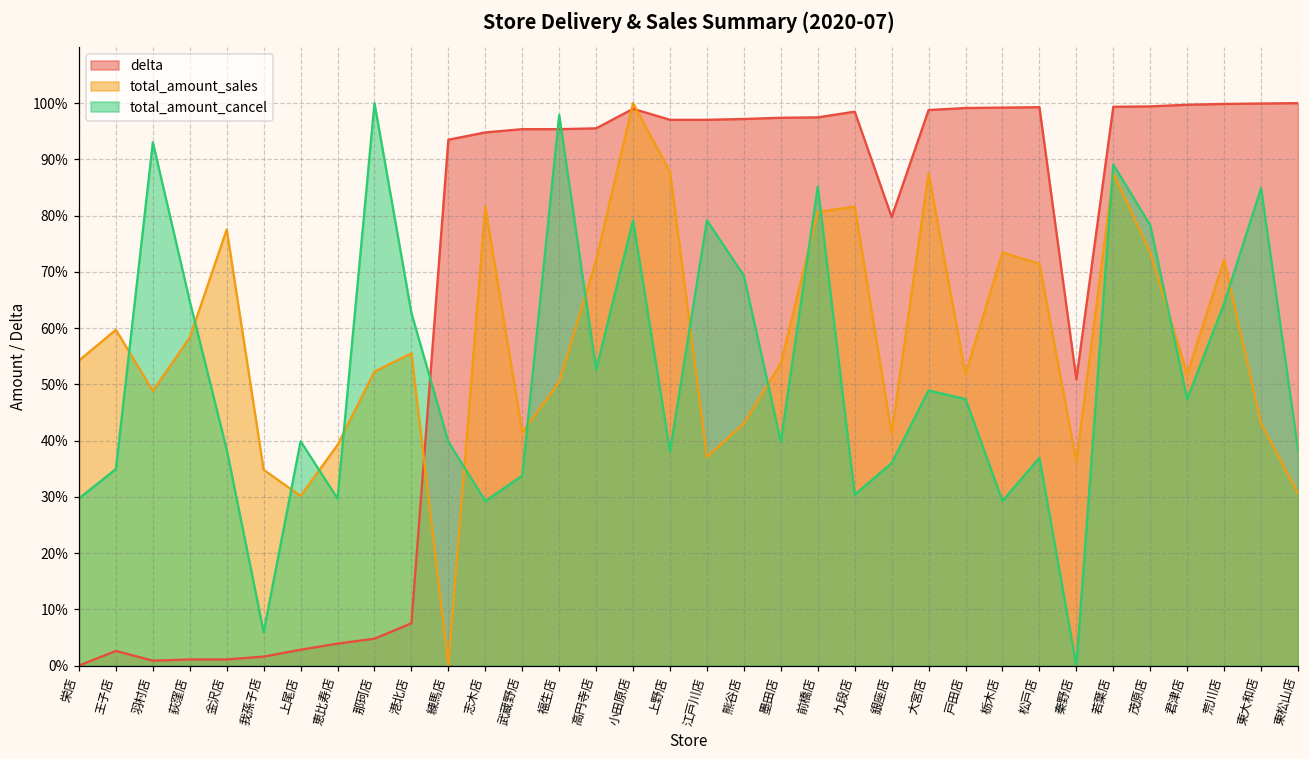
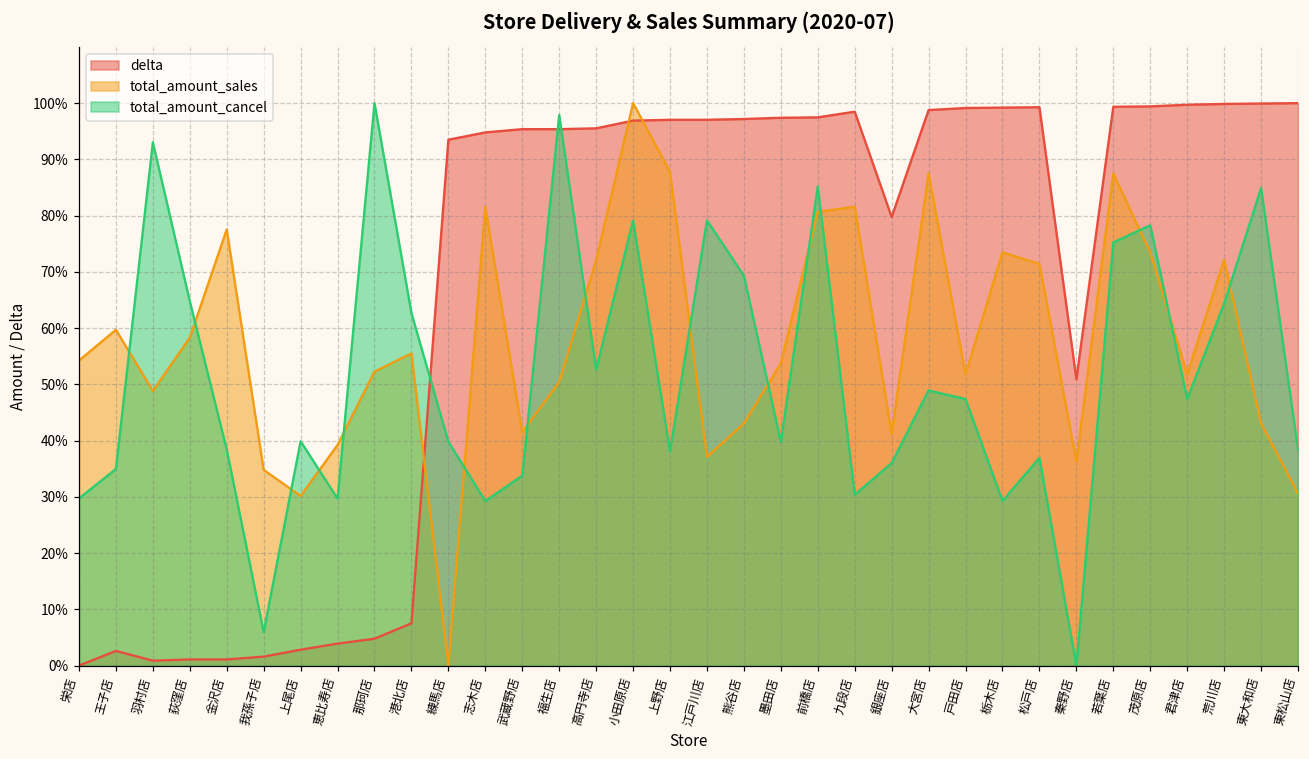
delta, 小田原店: 99% -> 97%
total_amount_cancel, 若葉店: 89% -> 75%
